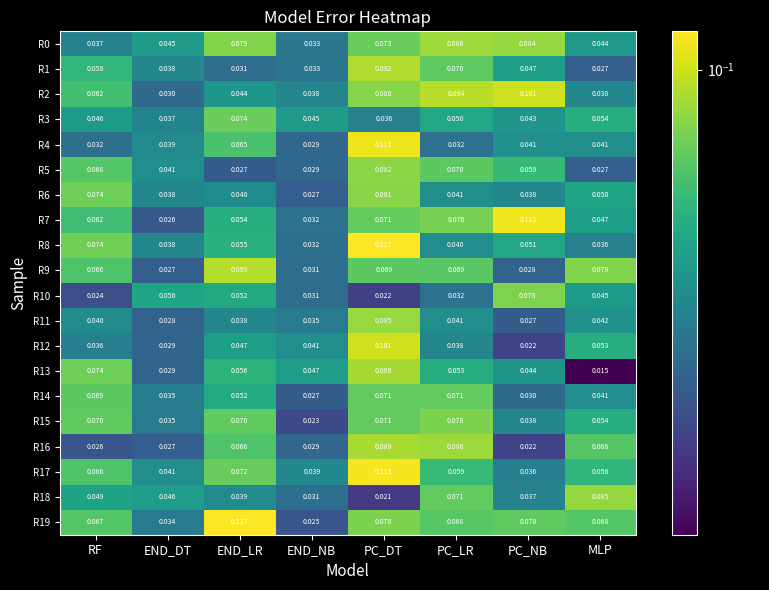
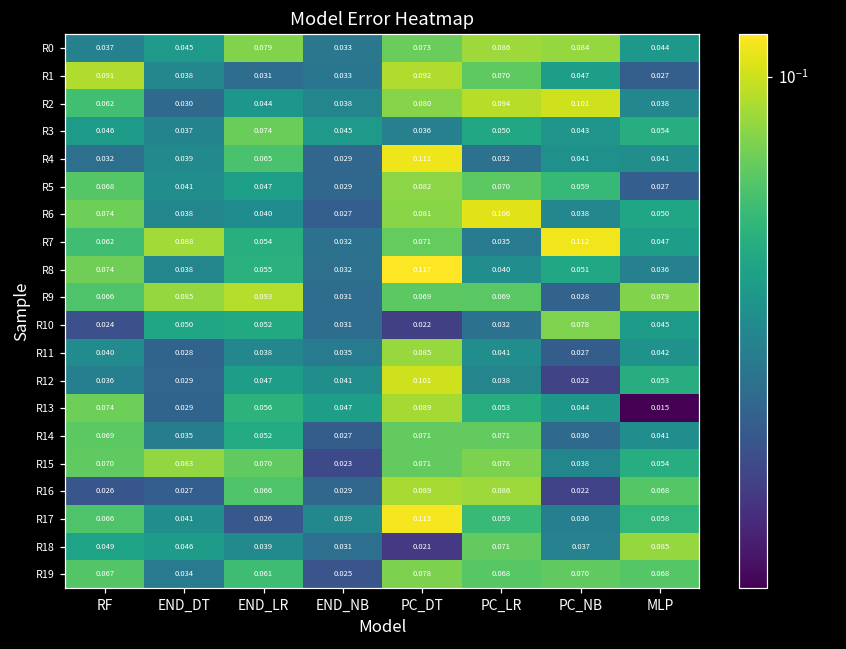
R1, RF: 0.058 -> 0.091
R5, END_LR: 0.027 -> 0.047
R6, PC_LR: 0.041 -> 0.106
R7, END_DT: 0.026 -> 0.088
R7, PC_LR: 0.076 -> 0.035
R9, END_DT: 0.027 -> 0.085
R15, END_DT: 0.035 -> 0.083
R17, END_LR: 0.072 -> 0.026
R19, END_LR: 0.117 -> 0.061
